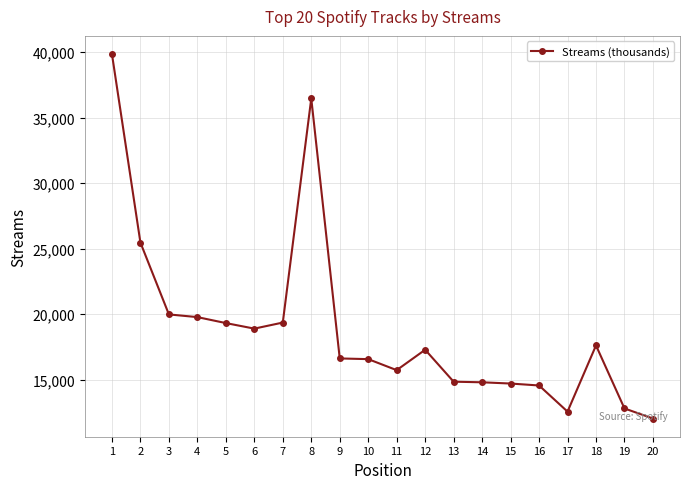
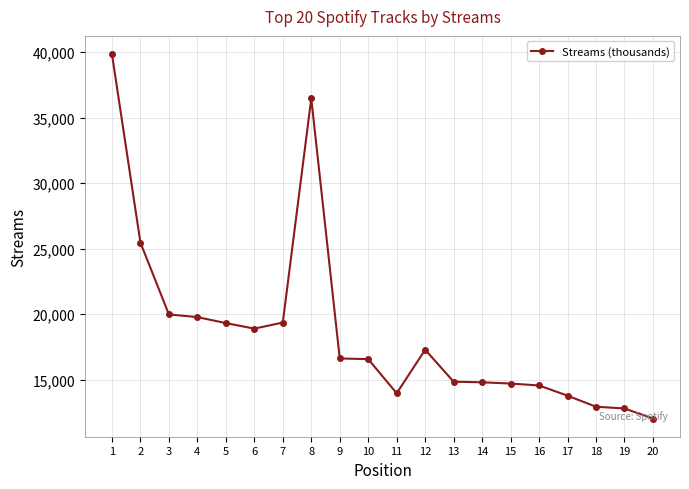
11: 15,700 -> 14,000
17: 12,600 -> 13,800
18: 17,600 -> 12,900
